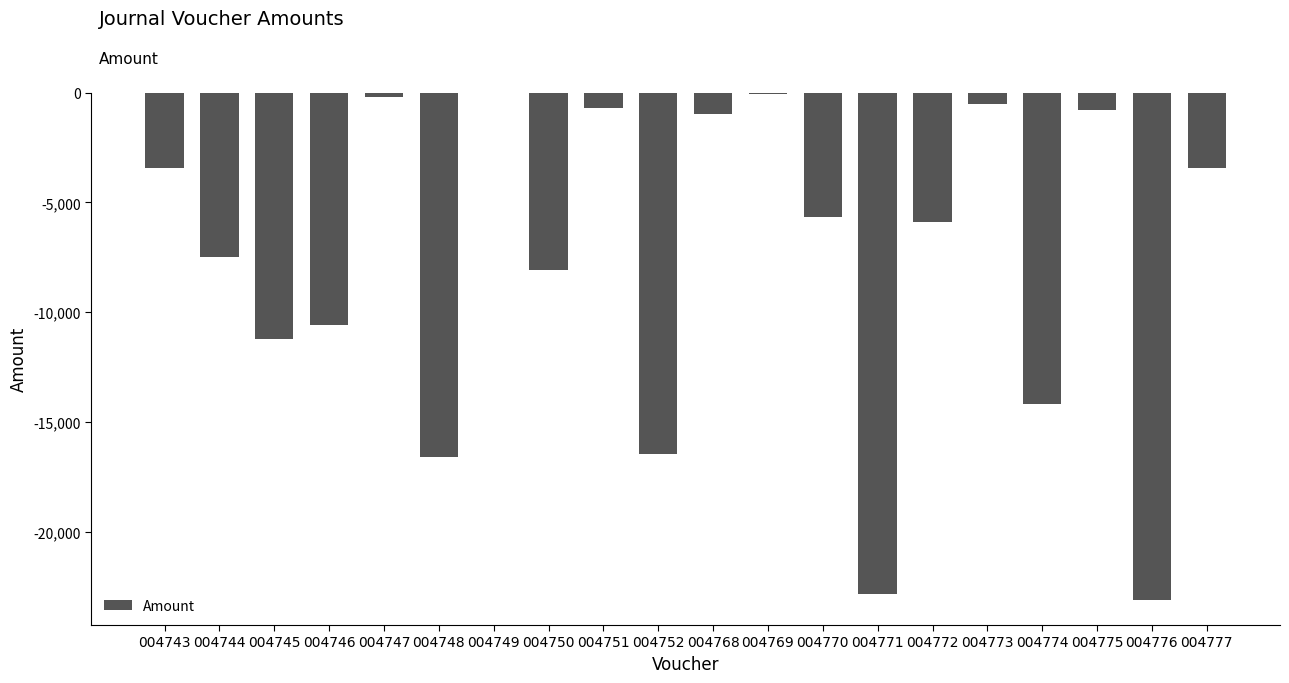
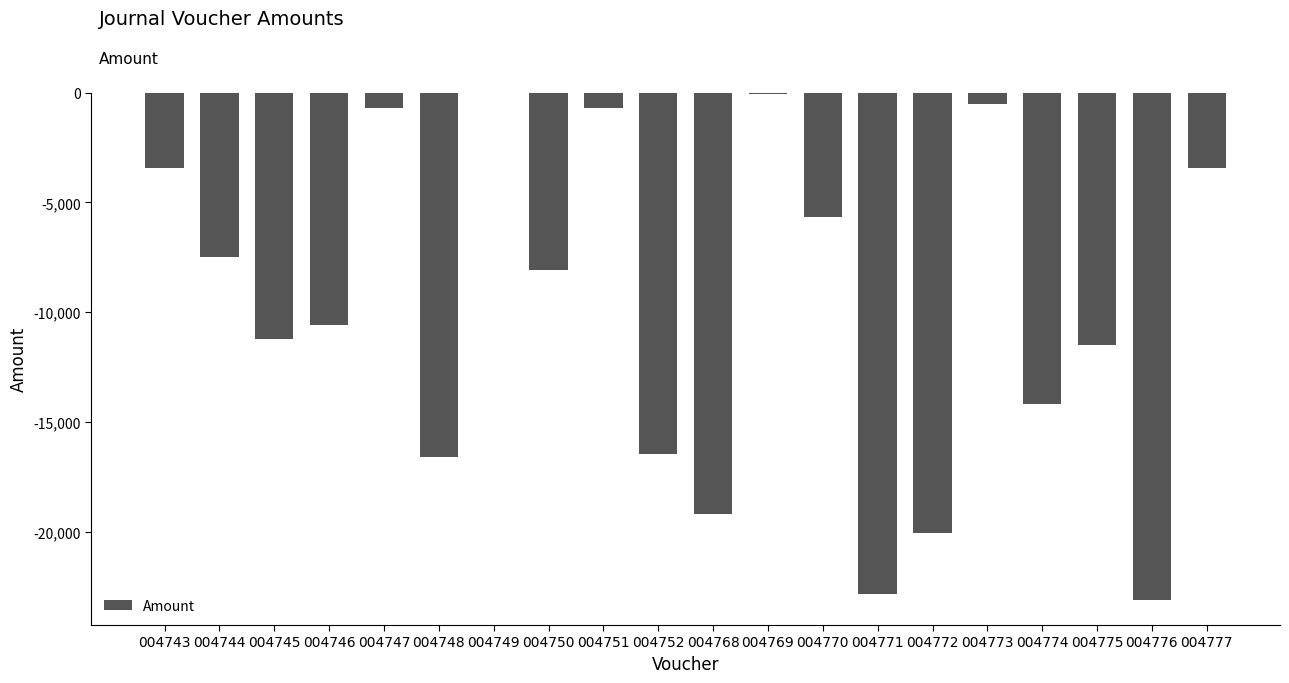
004747: -200 -> -700
004768: -1,000 -> -19,200
004772: -5,900 -> -20,000
004775: -800 -> -11,500
